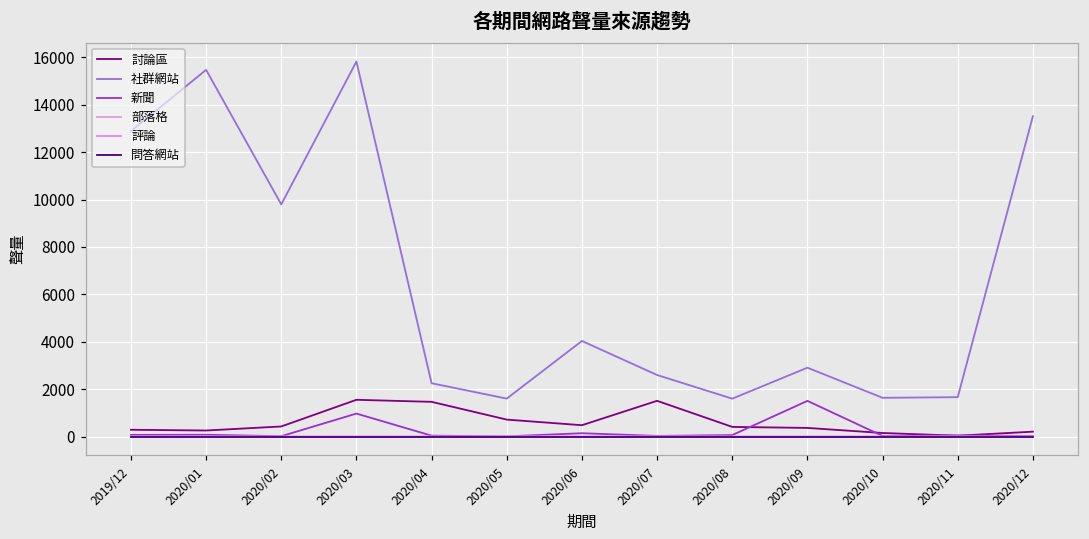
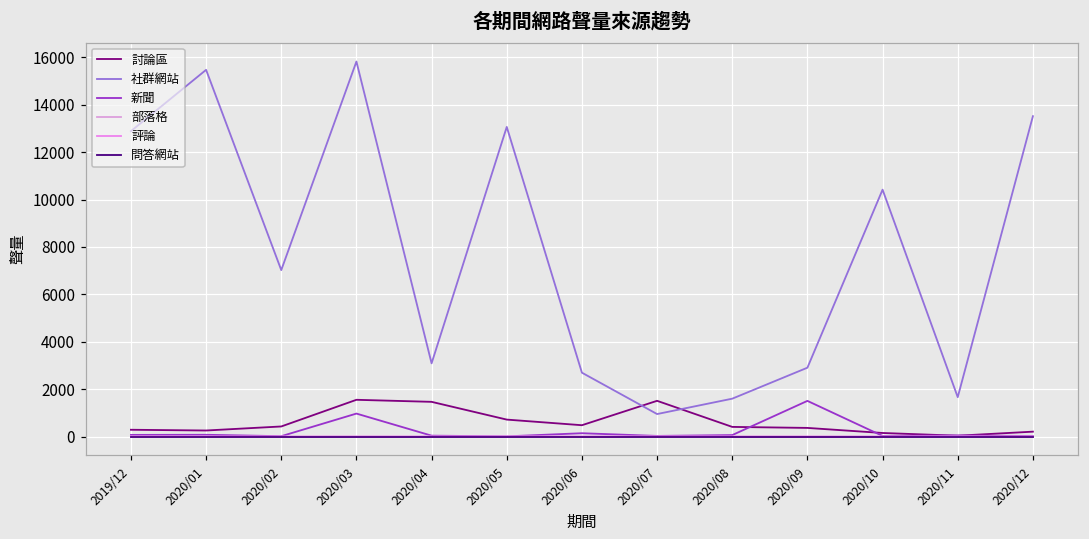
社群網站, 2020/02: 9800 -> 7000
社群網站, 2020/04: 2200 -> 3100
社群網站, 2020/05: 1600 -> 13100
社群網站, 2020/06: 4000 -> 2700
社群網站, 2020/07: 2600 -> 1000
社群網站, 2020/10: 1600 -> 10400
